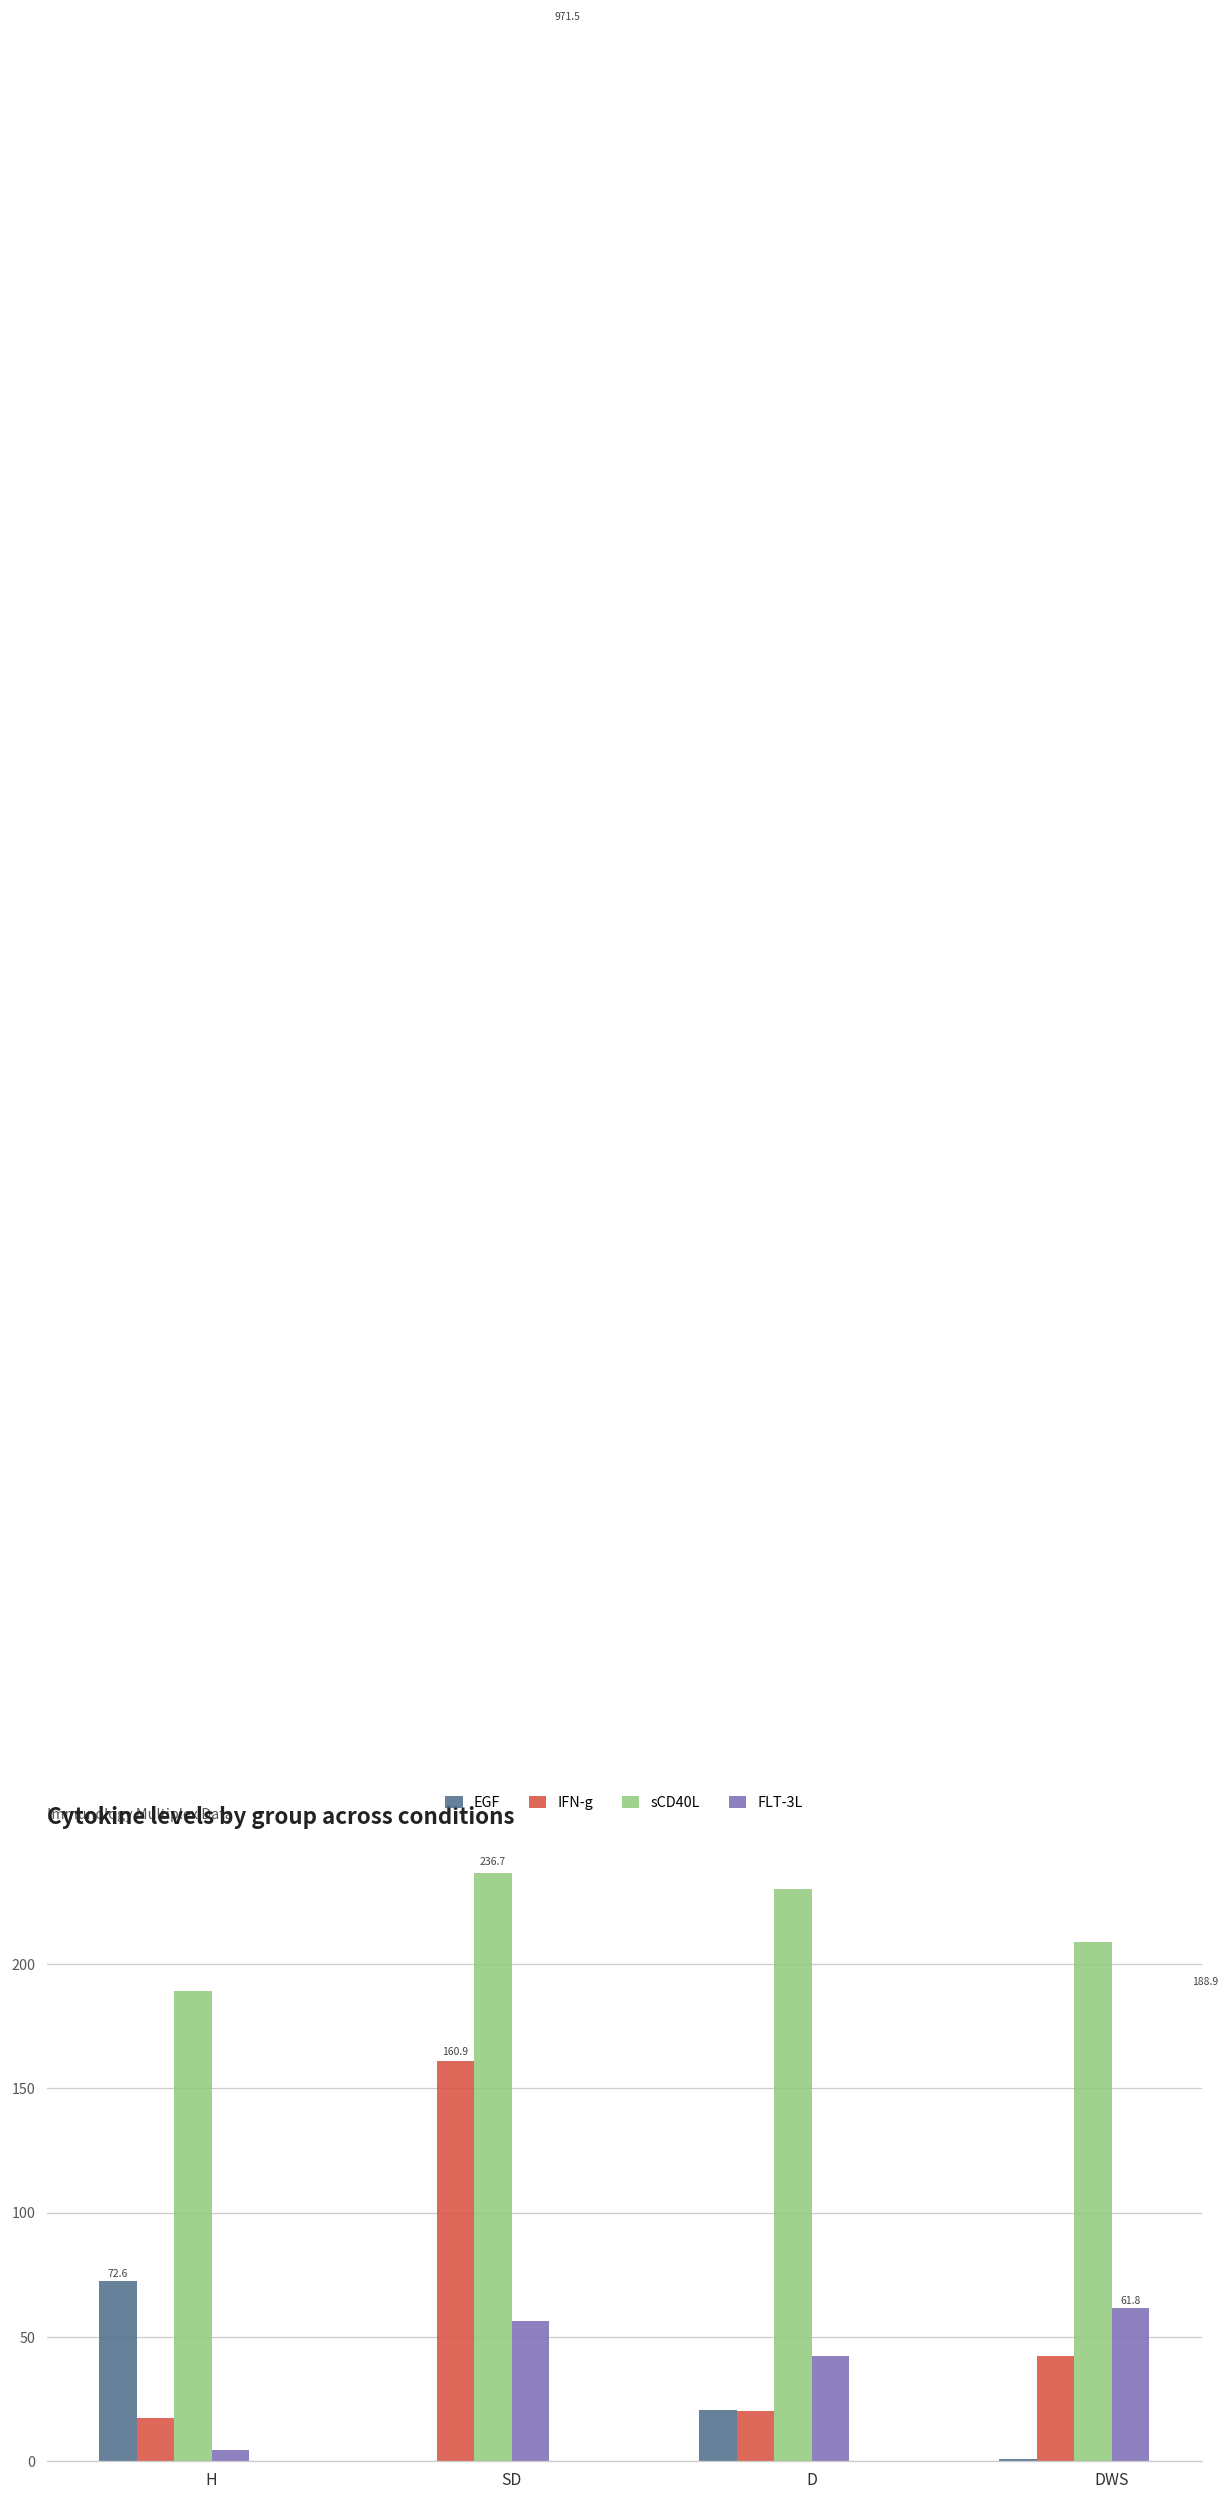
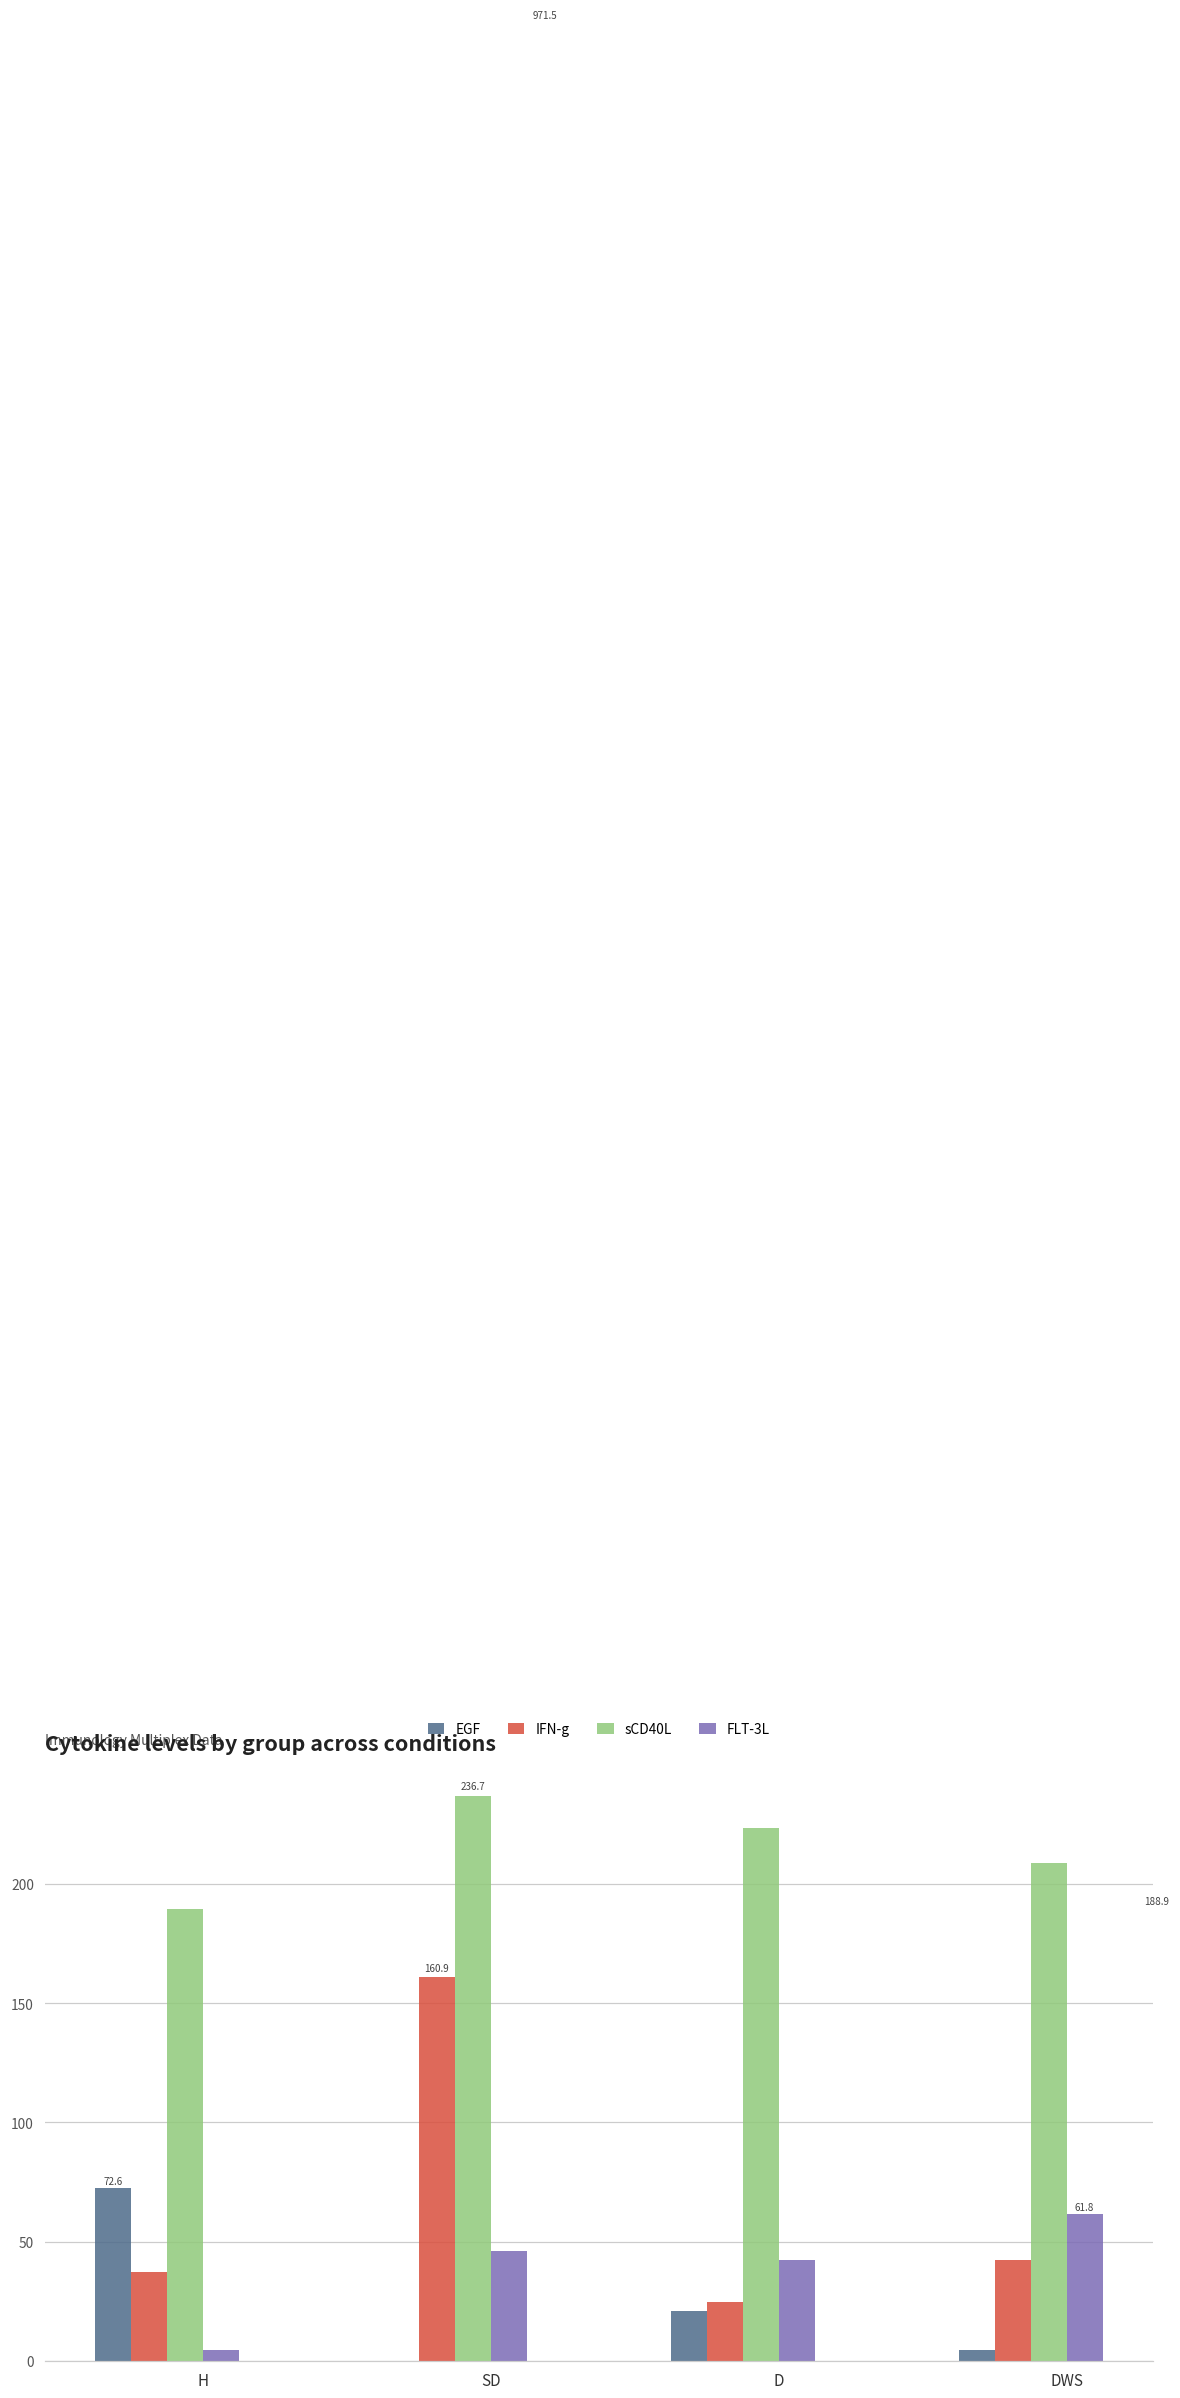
IFN-g, H: 17 -> 37
FLT-3L, SD: 56 -> 46
IFN-g, D: 20 -> 25
sCD40L, D: 230 -> 223
EGF, DWS: 1 -> 5
